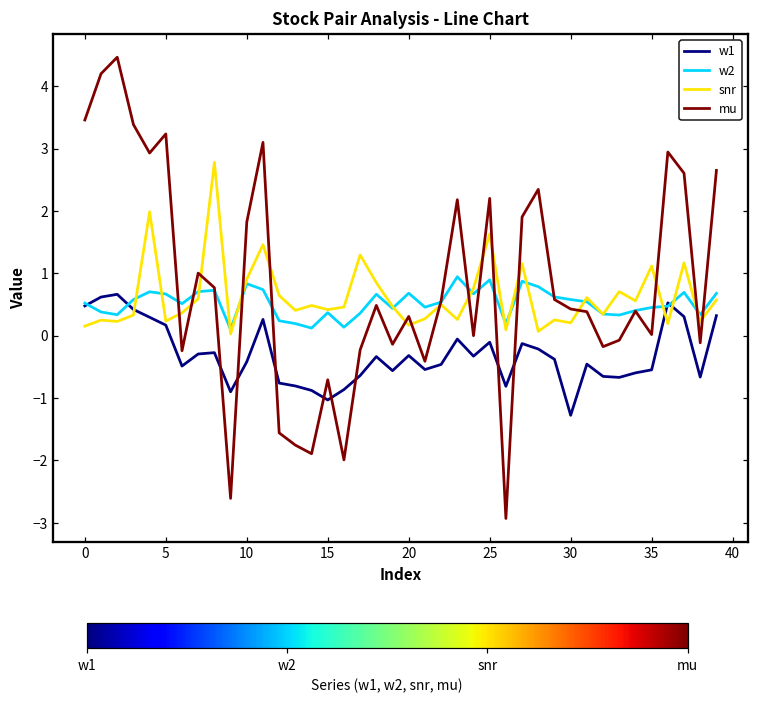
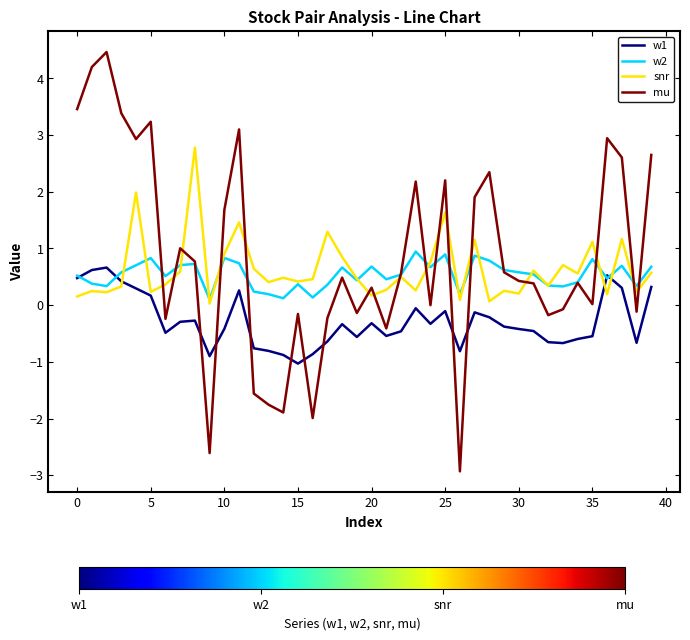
w2, 5: 0.7 -> 0.8
mu, 10: 1.8 -> 1.7
mu, 15: -0.7 -> -0.2
w1, 30: -1.3 -> -0.4
w2, 35: 0.5 -> 0.8
